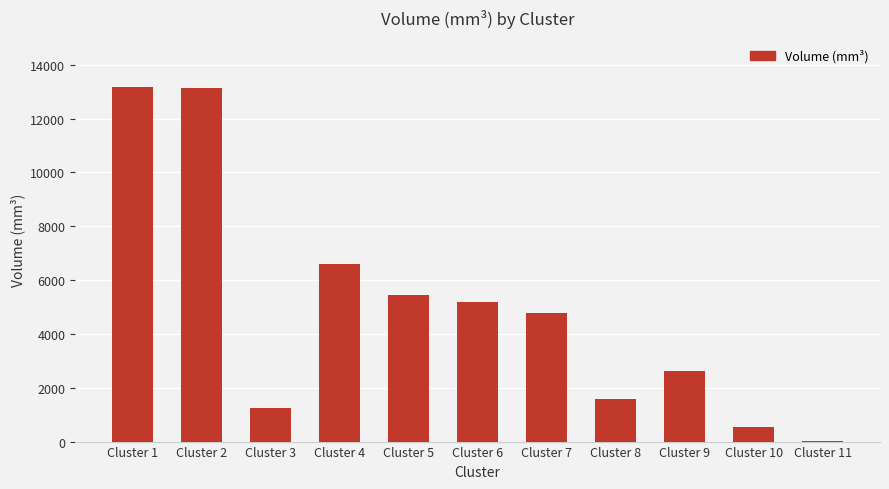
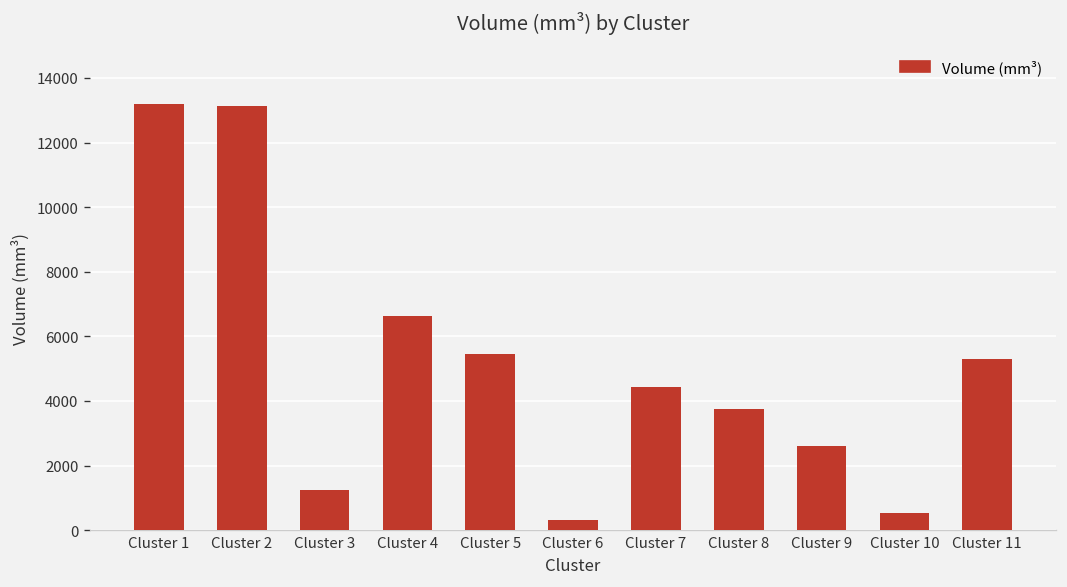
Cluster 6: 5200 -> 300
Cluster 7: 4800 -> 4400
Cluster 8: 1600 -> 3700
Cluster 11: 0 -> 5300
